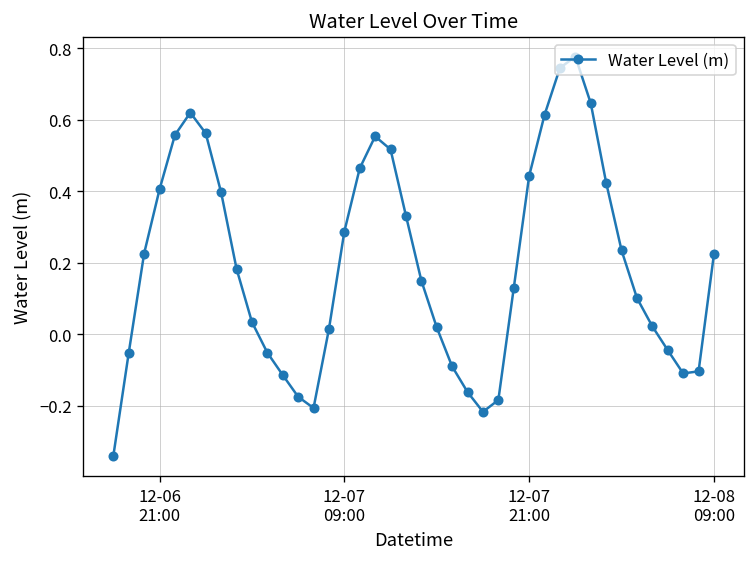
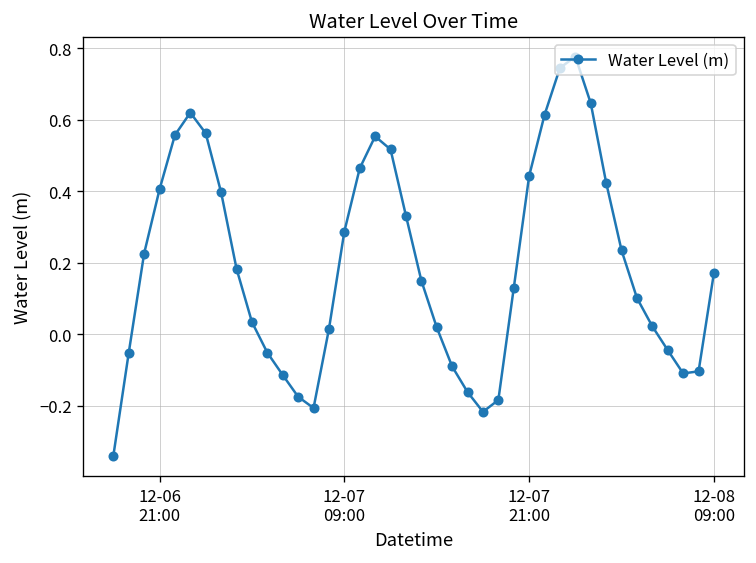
12-08 09:00: 0.22 -> 0.17
